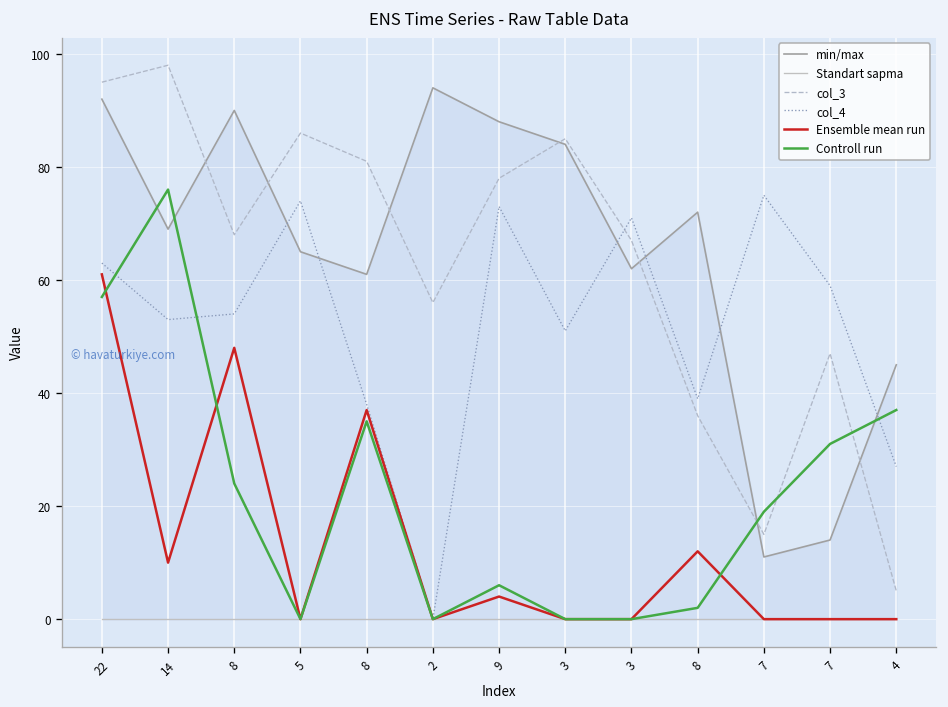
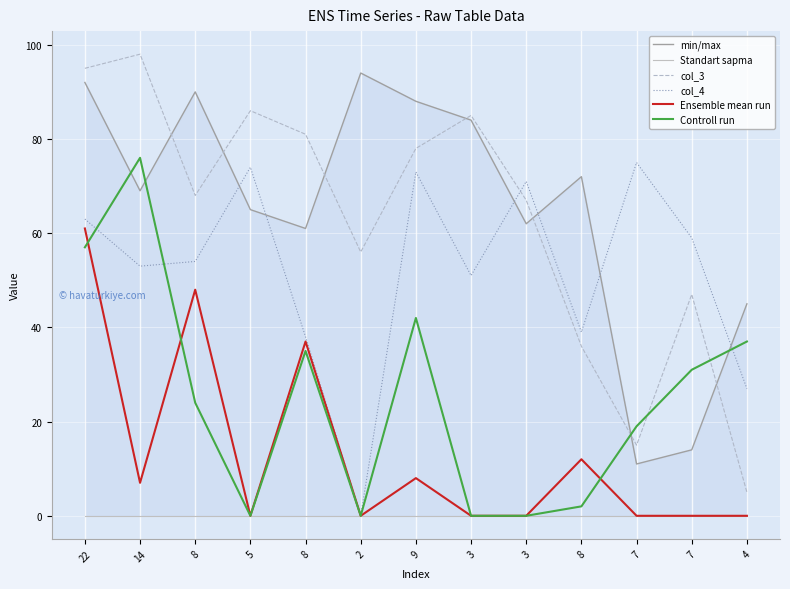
Ensemble mean run, 14: 10 -> 7
Ensemble mean run, 9: 4 -> 8
Controll run, 9: 6 -> 42
